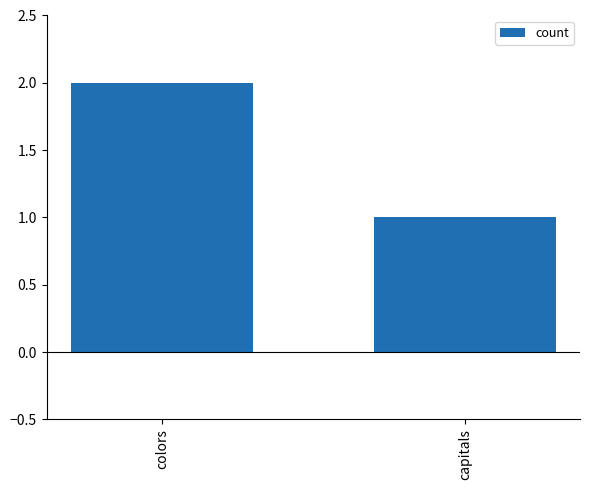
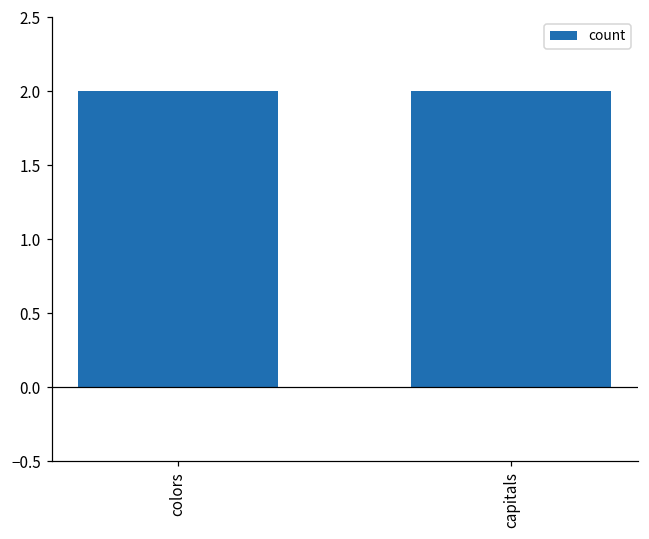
capitals: 1 -> 2
